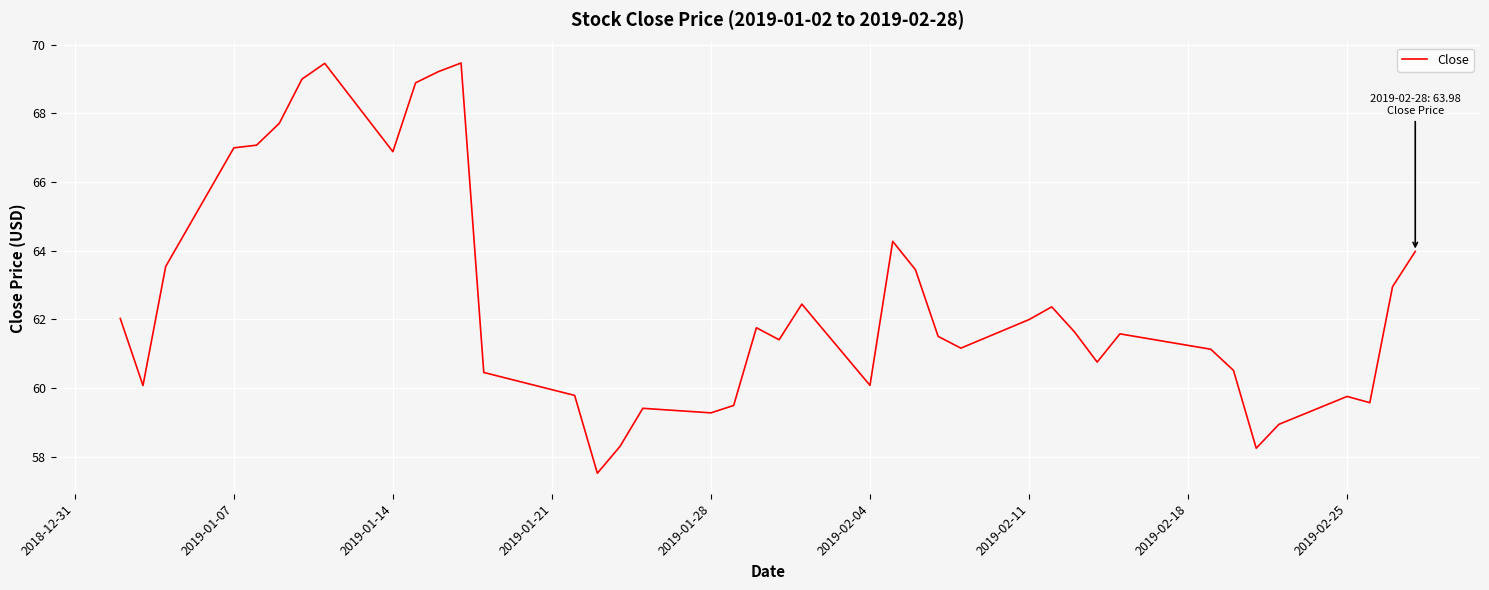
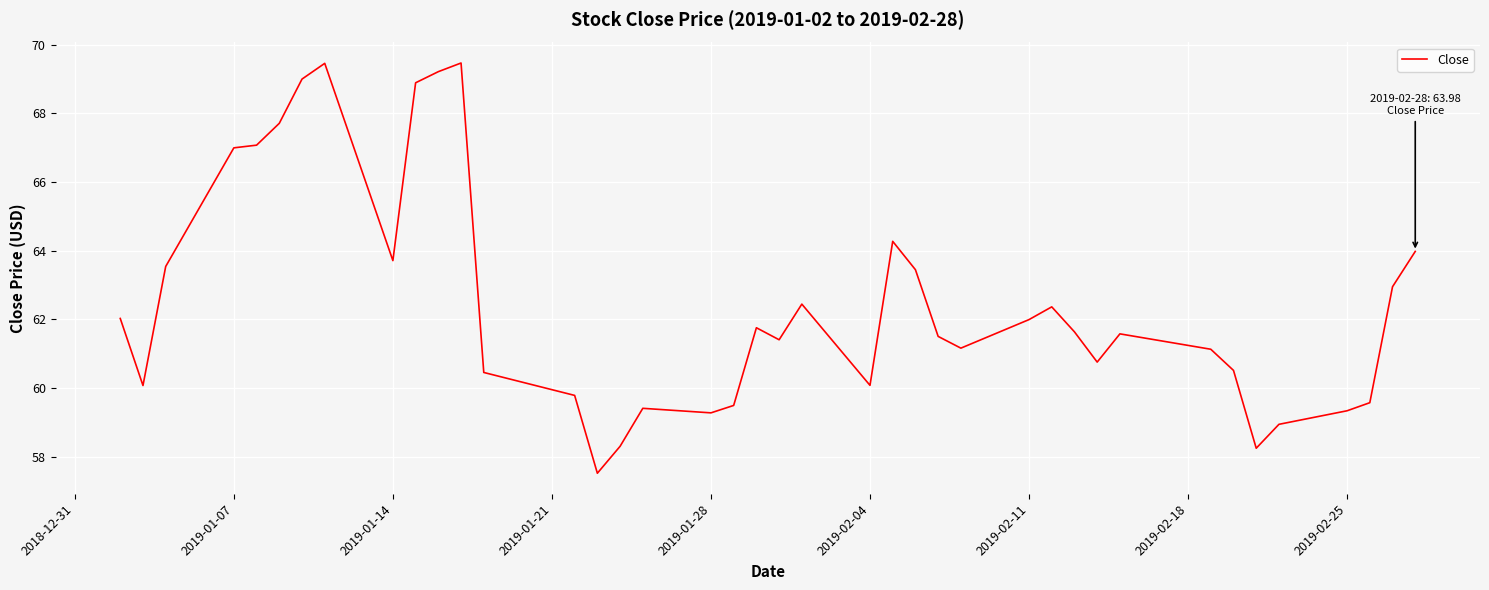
2019-01-14: 66.9 -> 63.7
2019-02-25: 59.8 -> 59.3
